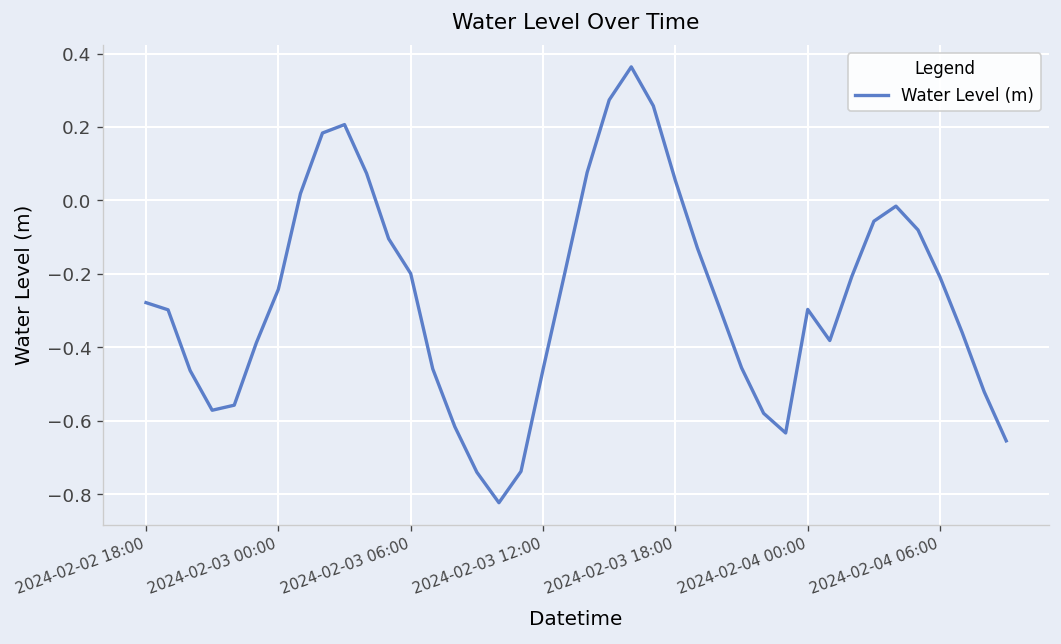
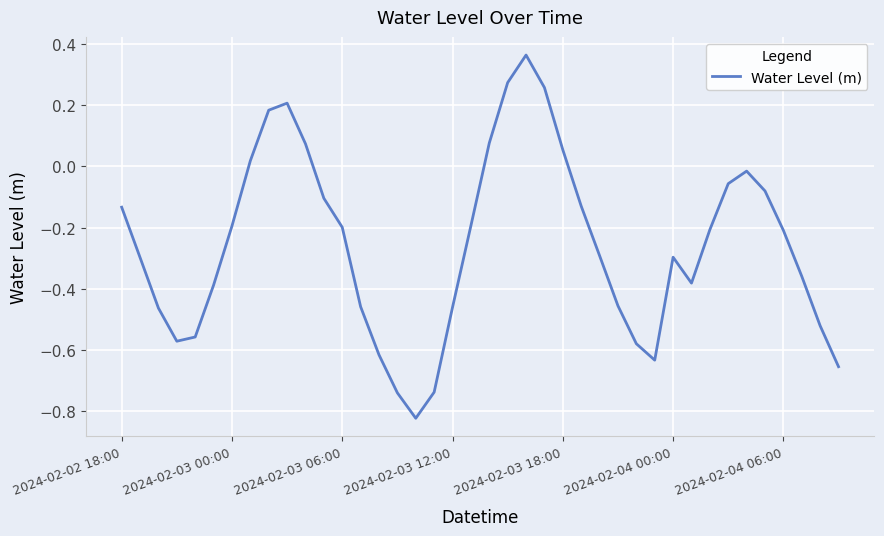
2024-02-02 18:00: -0.28 -> -0.13
2024-02-03 00:00: -0.24 -> -0.19
